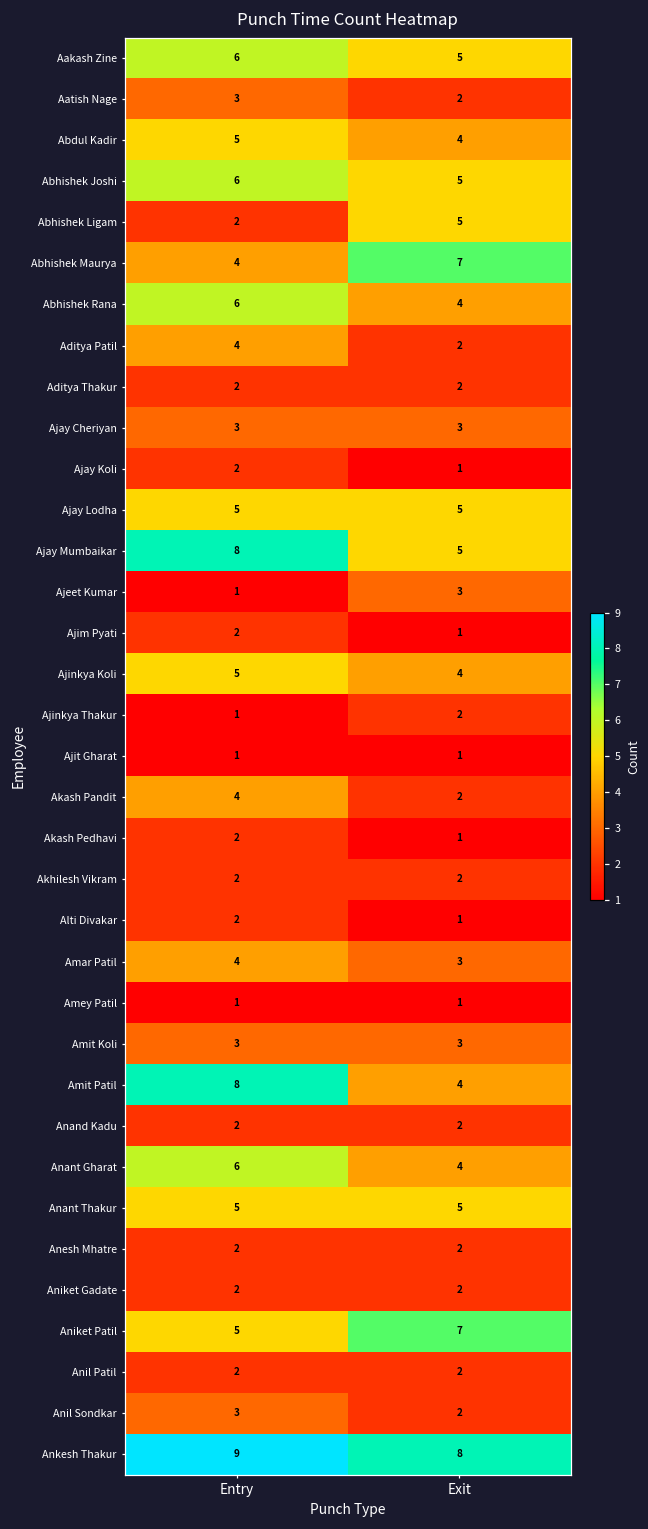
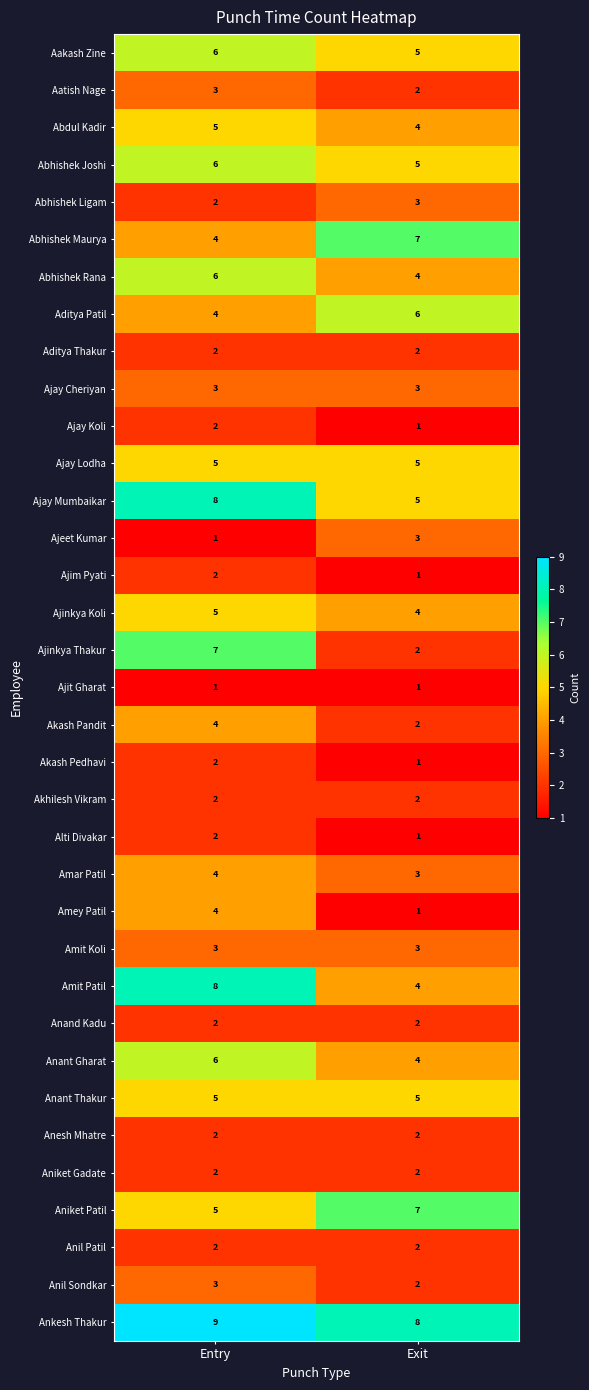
Abhishek Ligam, Exit: 5 -> 3
Aditya Patil, Exit: 2 -> 6
Ajinkya Thakur, Entry: 1 -> 7
Amey Patil, Entry: 1 -> 4
